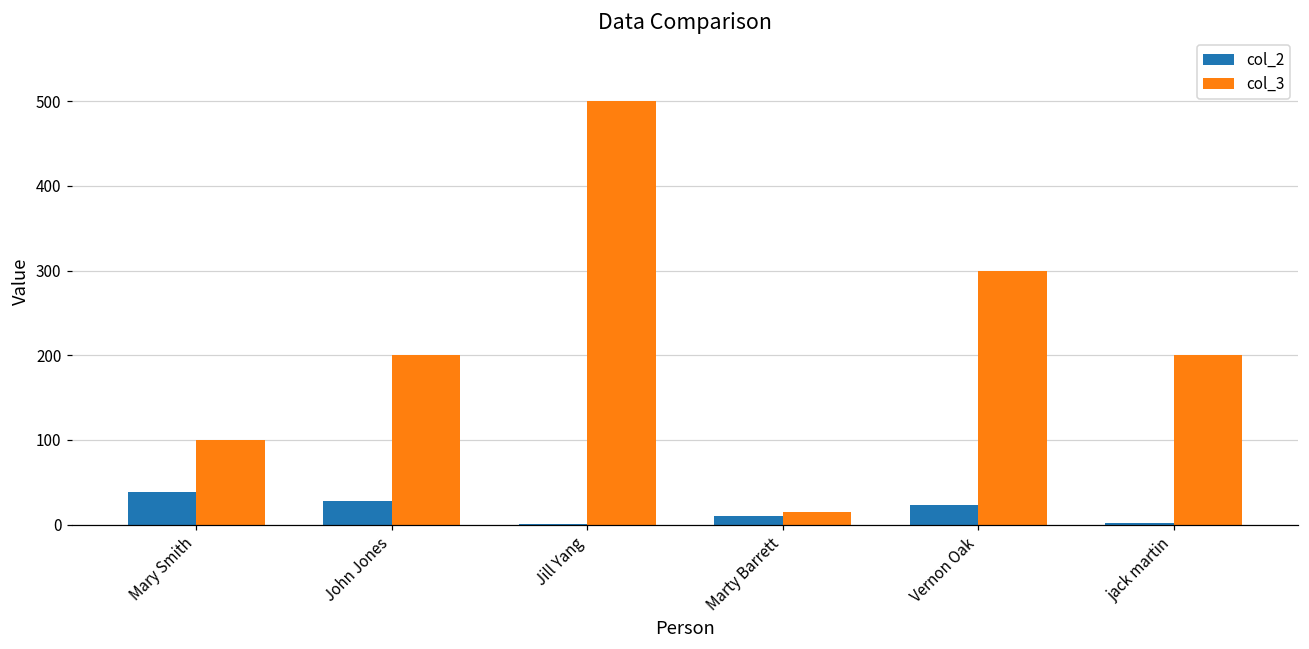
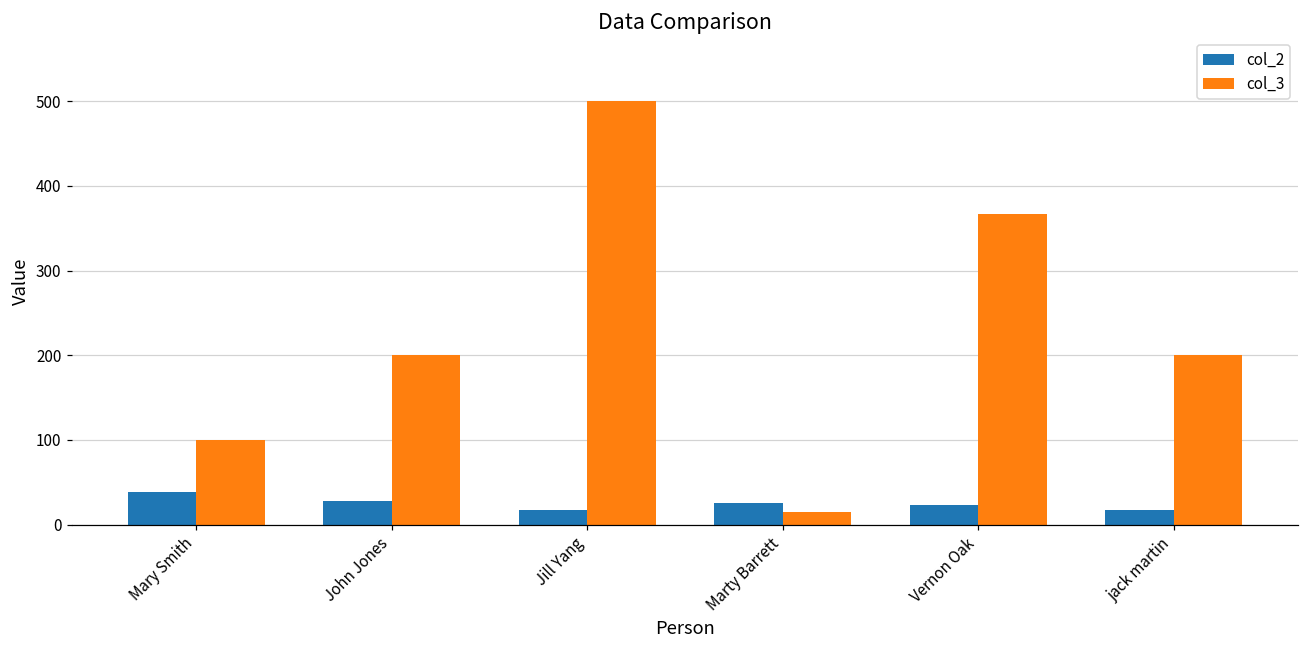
col_2, Jill Yang: 0 -> 20
col_2, Marty Barrett: 10 -> 30
col_3, Vernon Oak: 300 -> 370
col_2, jack martin: 0 -> 20
